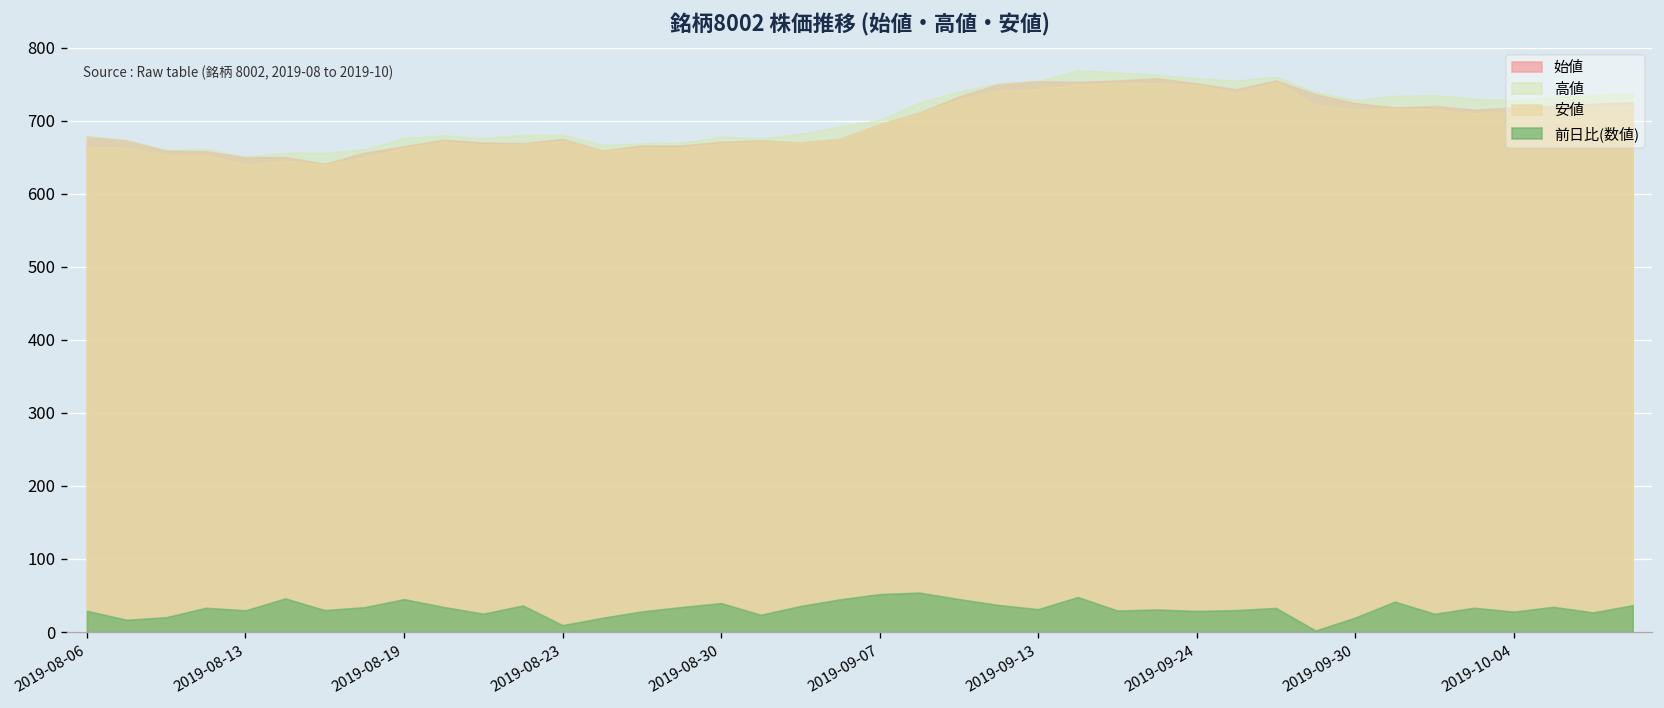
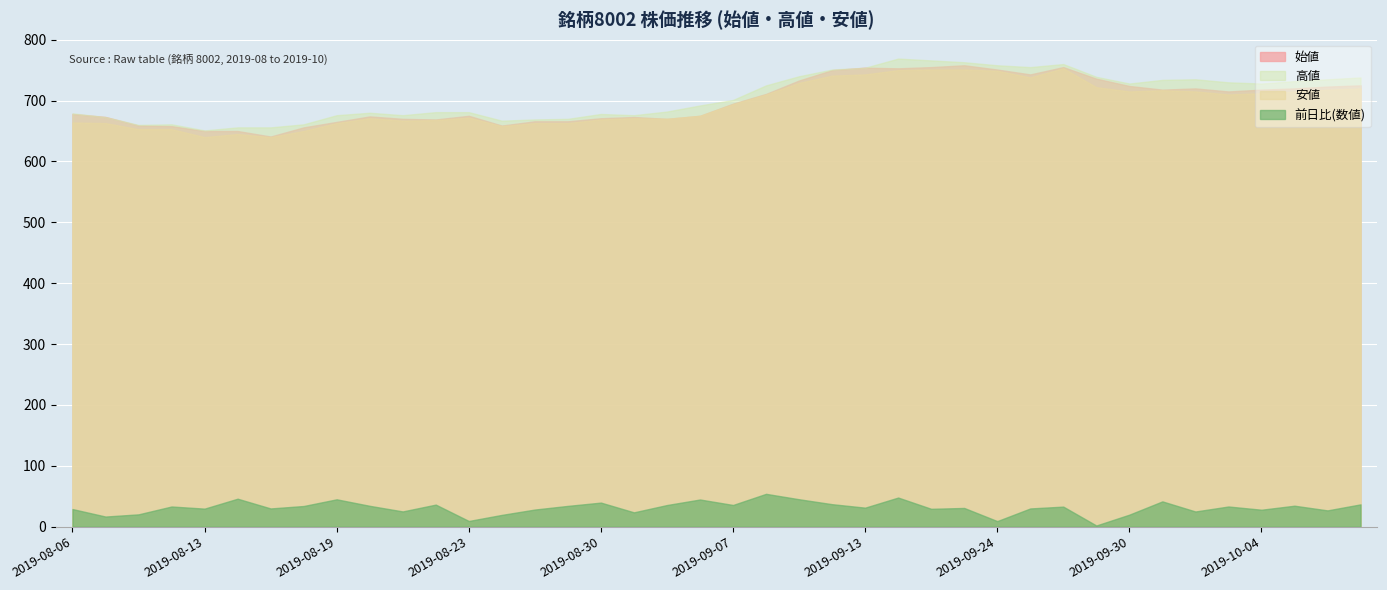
前日比(数値), 2019-09-07: 50 -> 40
前日比(数値), 2019-09-24: 30 -> 10
